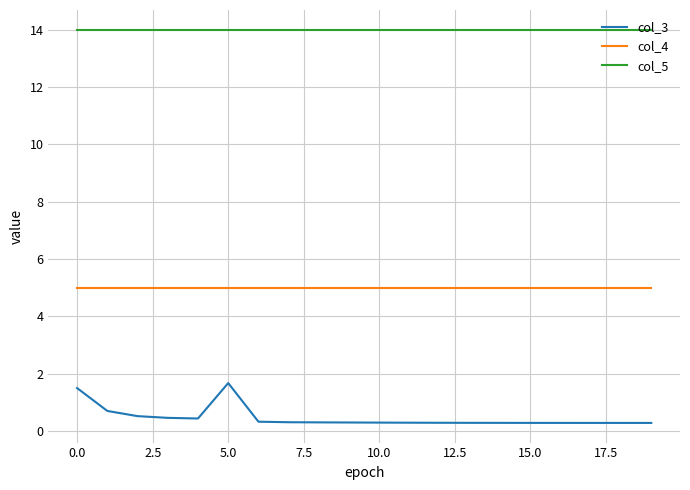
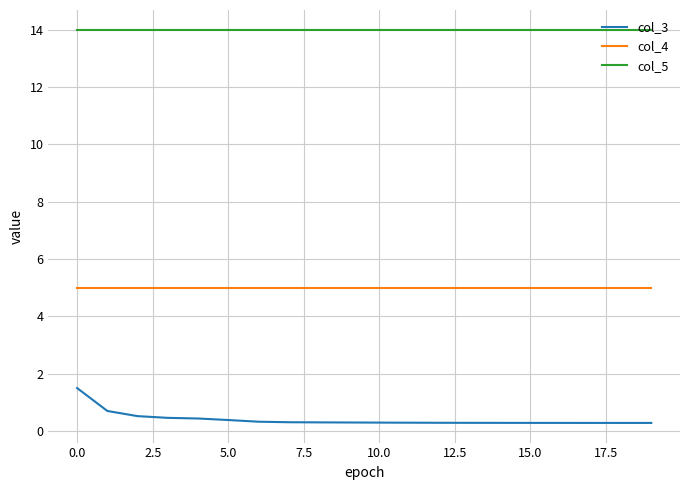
col_3, 5.0: 1.7 -> 0.4
